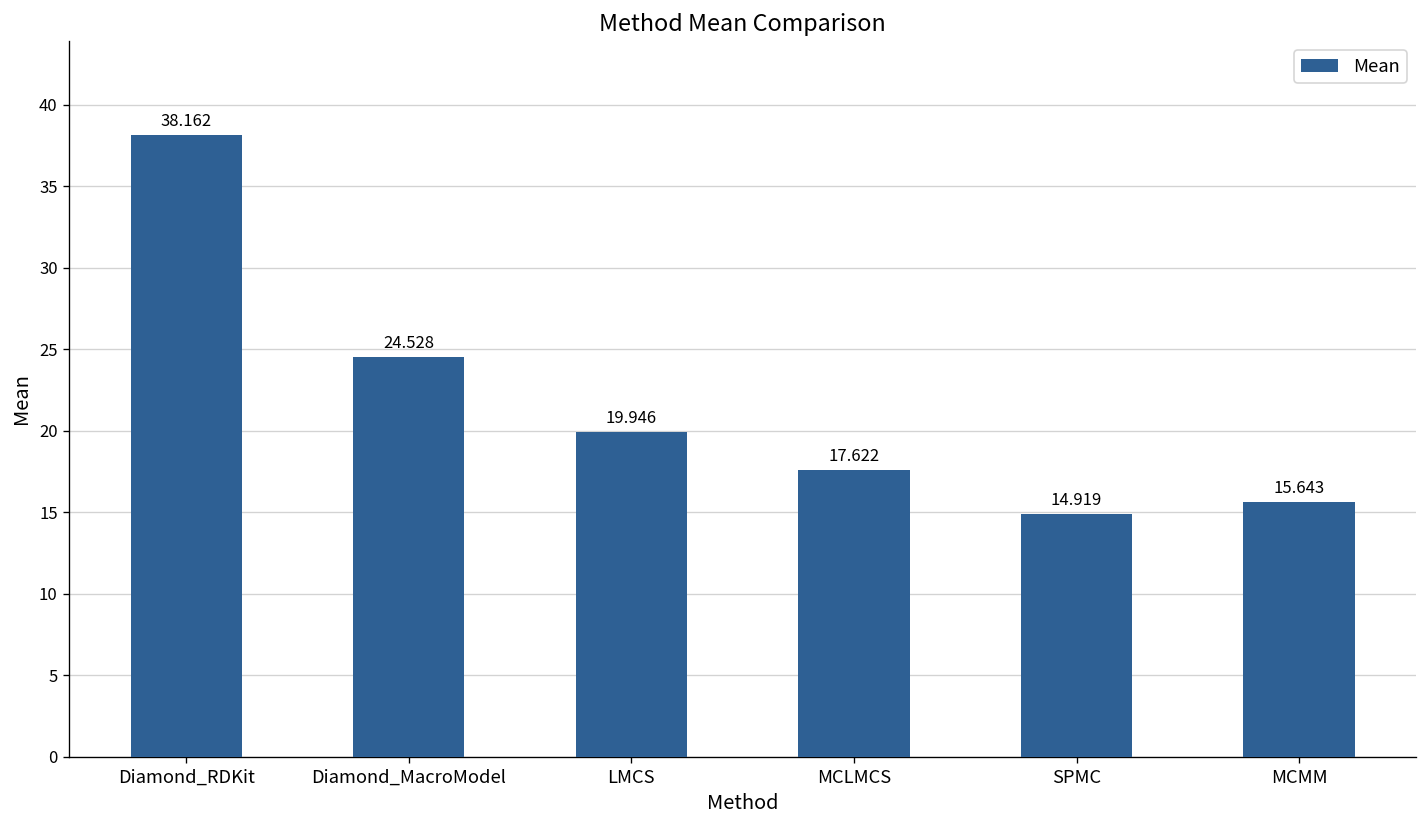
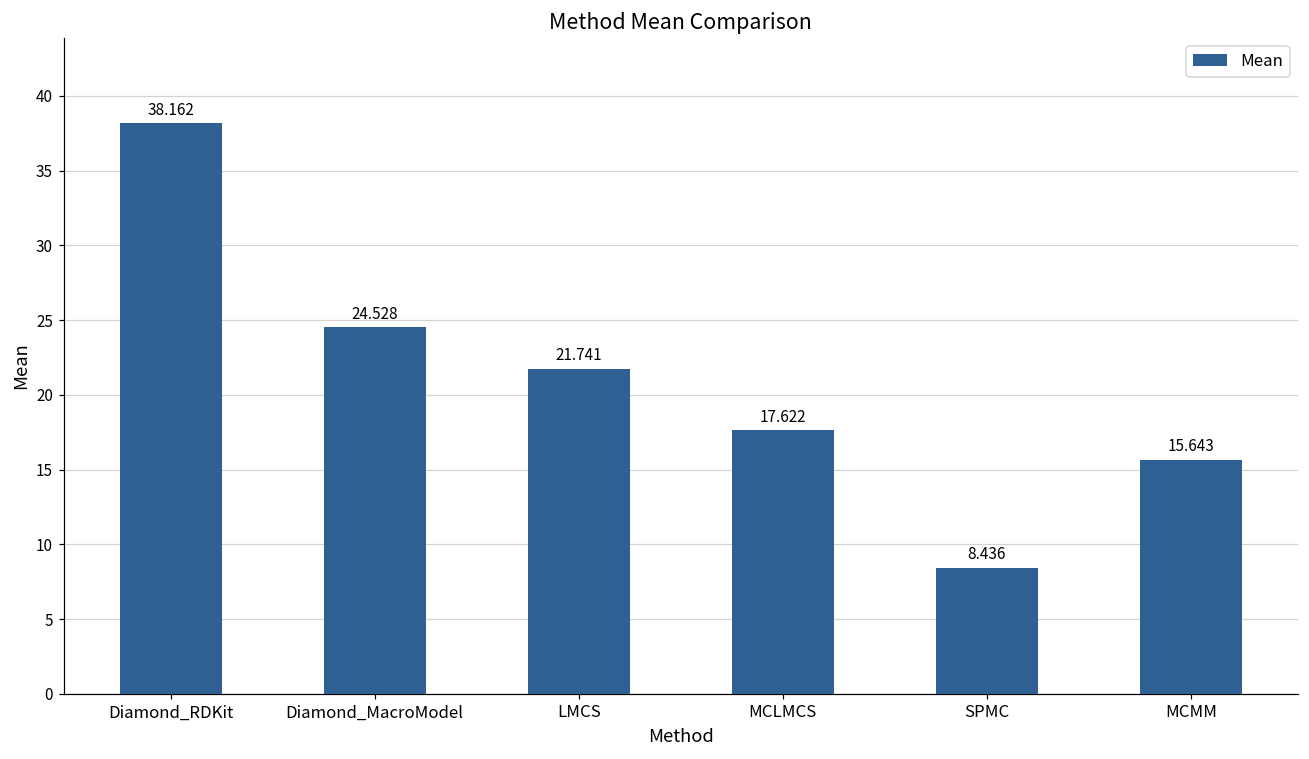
LMCS: 19.946 -> 21.741
SPMC: 14.919 -> 8.436
